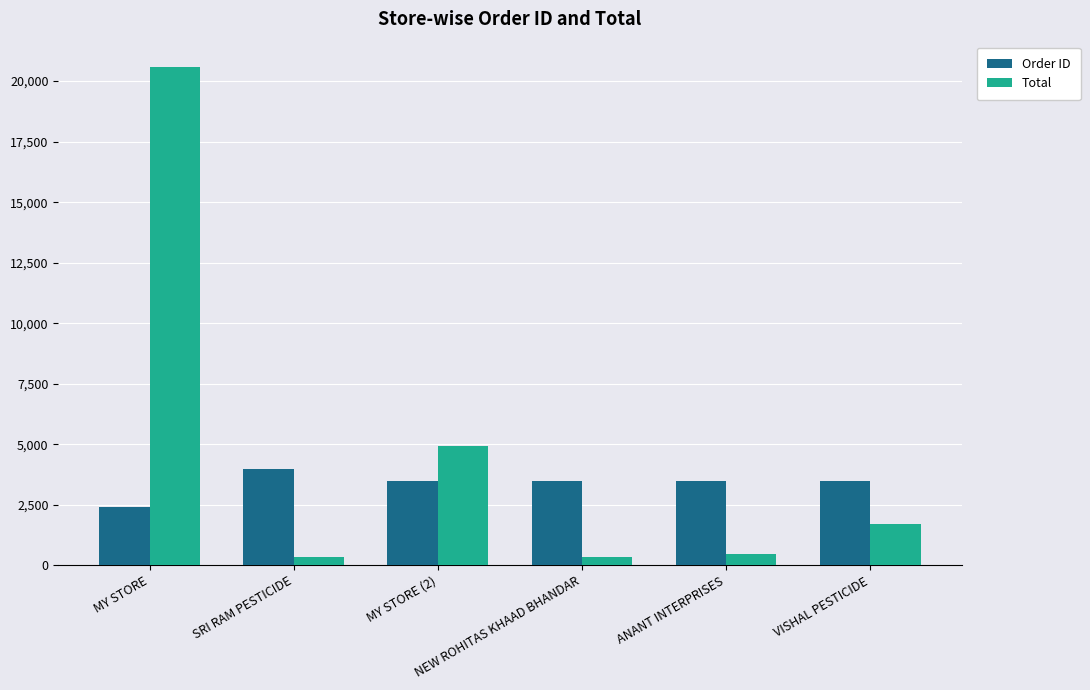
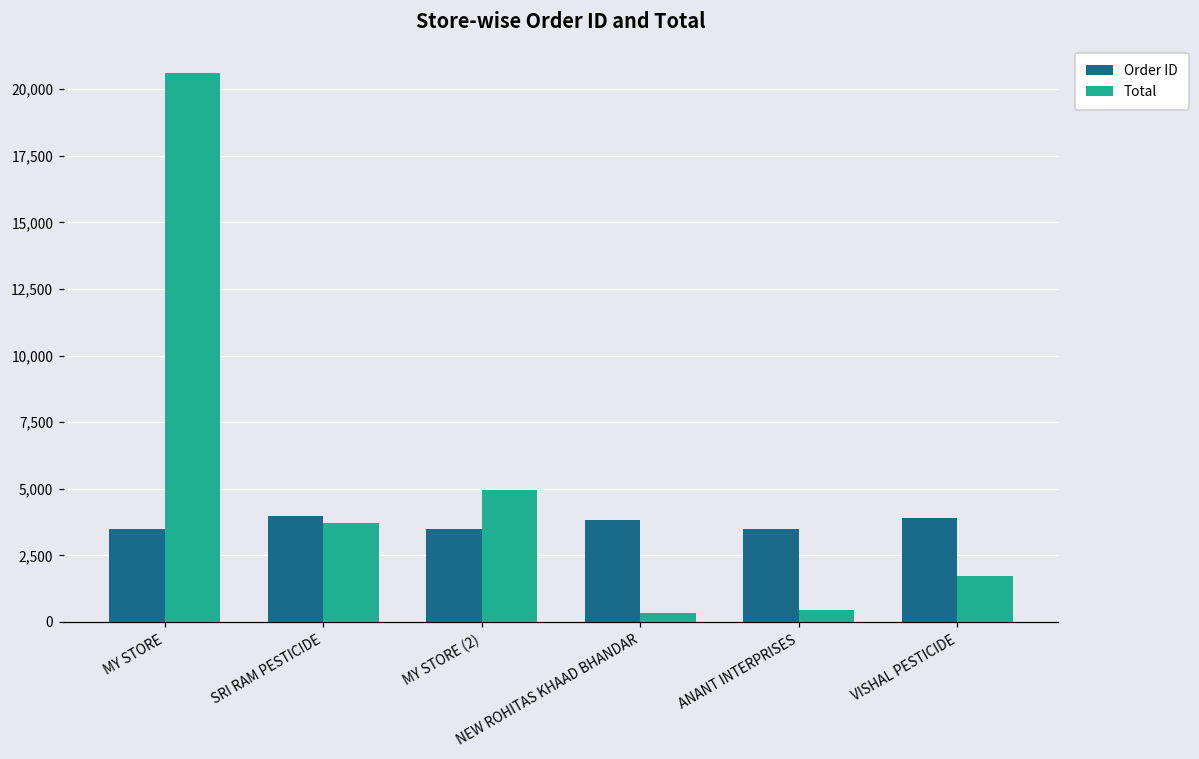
Order ID, MY STORE: 2,400 -> 3,500
Total, SRI RAM PESTICIDE: 400 -> 3,700
Order ID, NEW ROHITAS KHAAD BHANDAR: 3,500 -> 3,800
Order ID, VISHAL PESTICIDE: 3,500 -> 3,900
